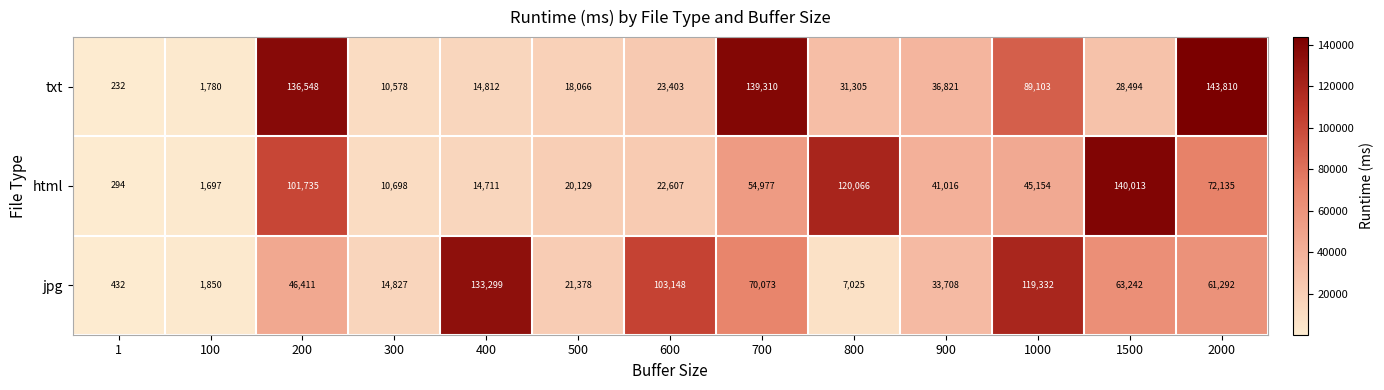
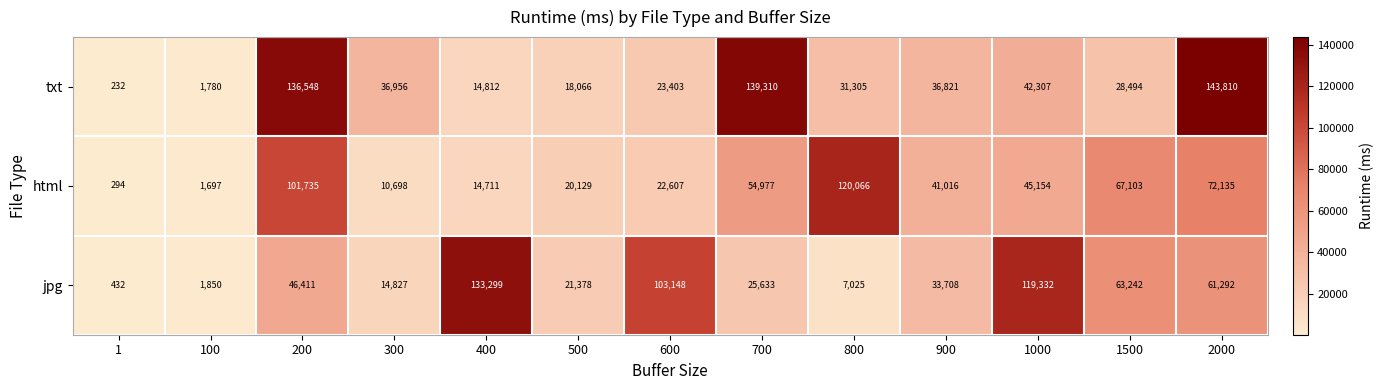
txt, 300: 10,578 -> 36,956
txt, 1000: 89,103 -> 42,307
html, 1500: 140,013 -> 67,103
jpg, 700: 70,073 -> 25,633
